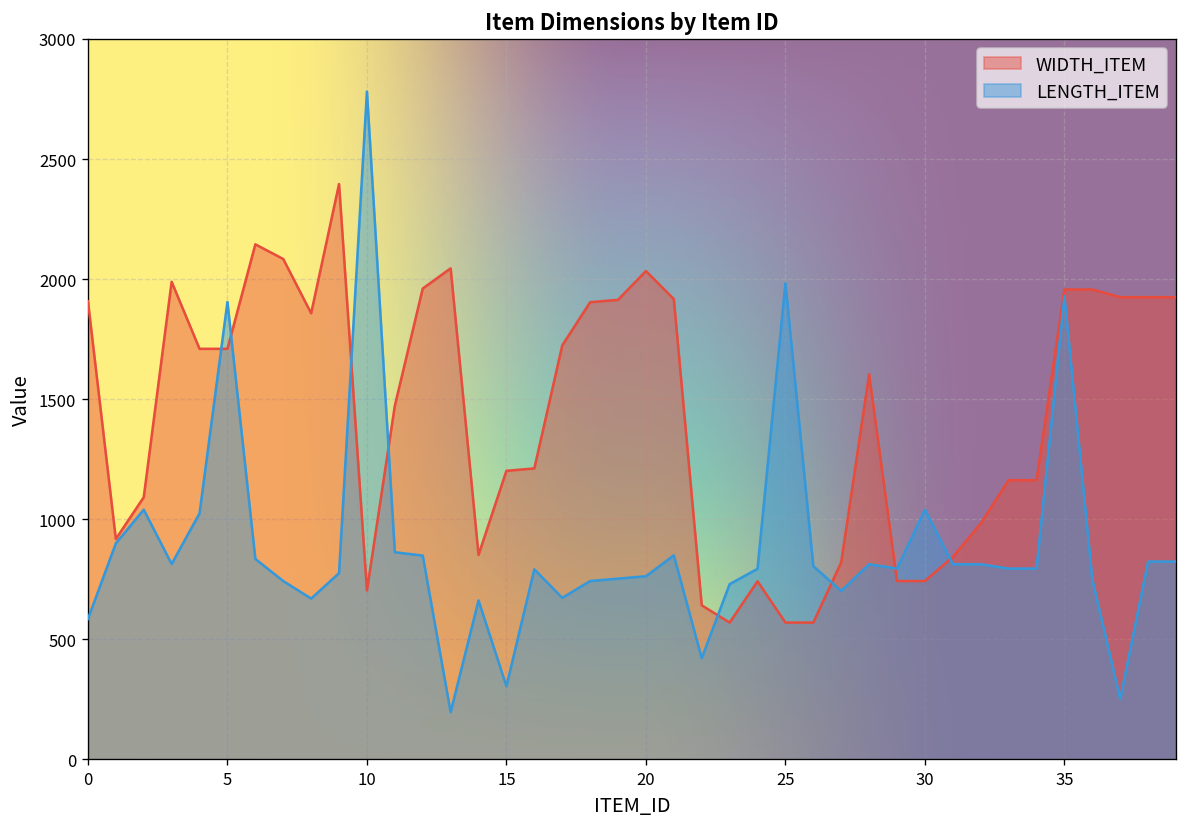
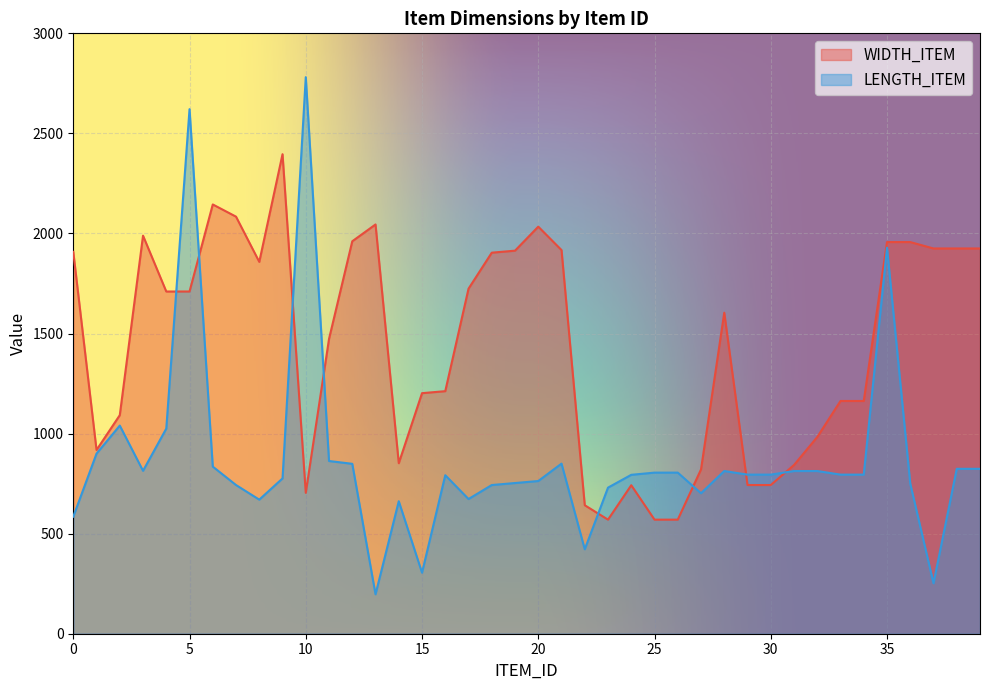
LENGTH_ITEM, 5: 1910 -> 2620
LENGTH_ITEM, 25: 1980 -> 810
LENGTH_ITEM, 30: 1040 -> 800
